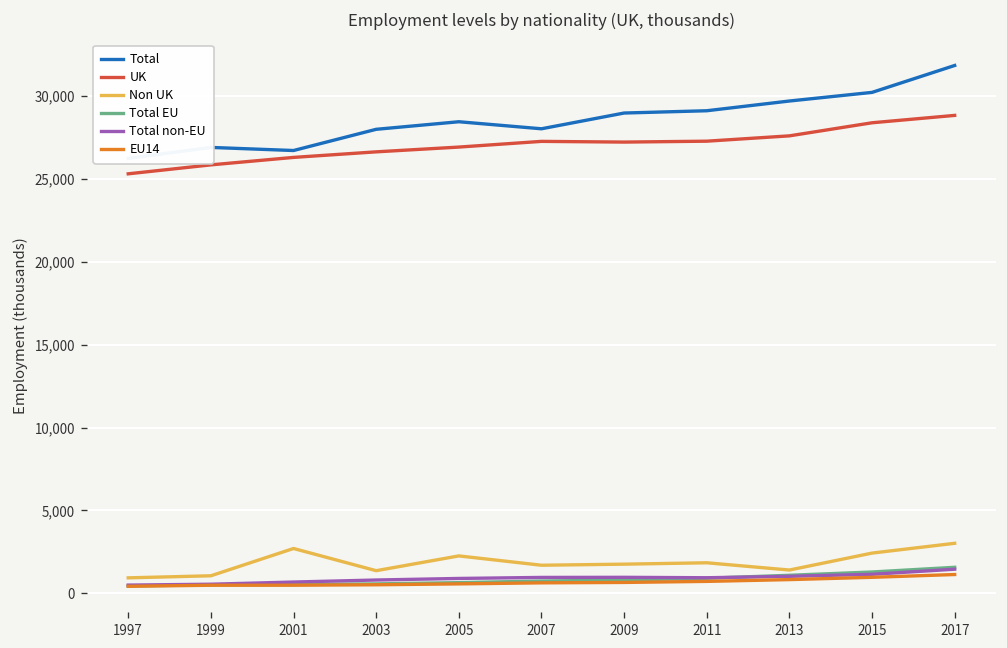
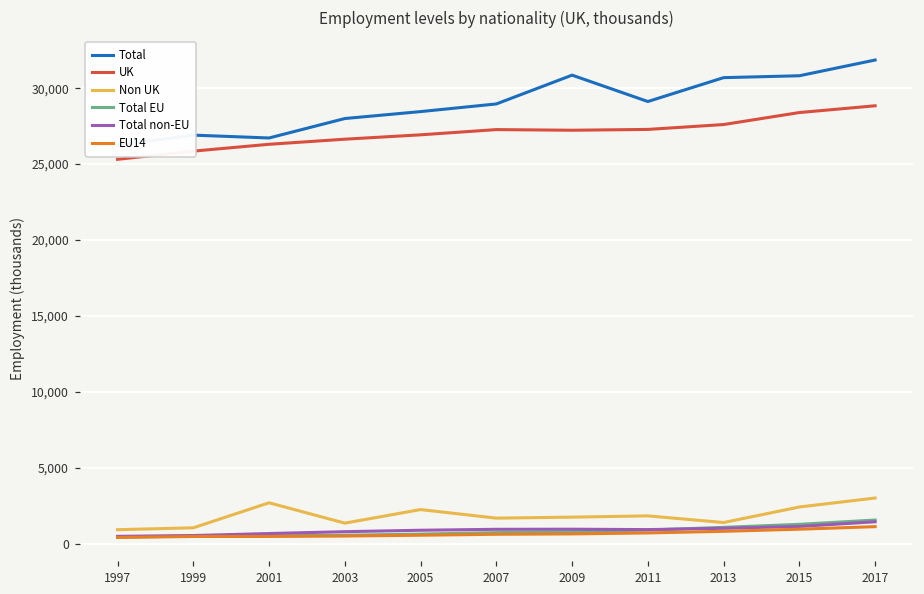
Total, 2007: 28,000 -> 29,000
Total, 2009: 29,000 -> 30,900
Total, 2013: 29,700 -> 30,700
Total, 2015: 30,200 -> 30,800
